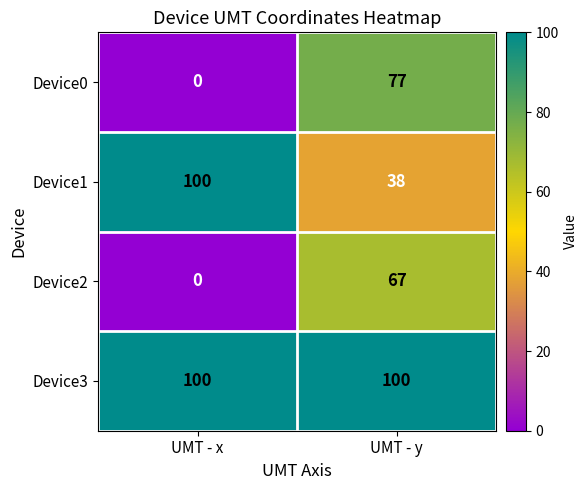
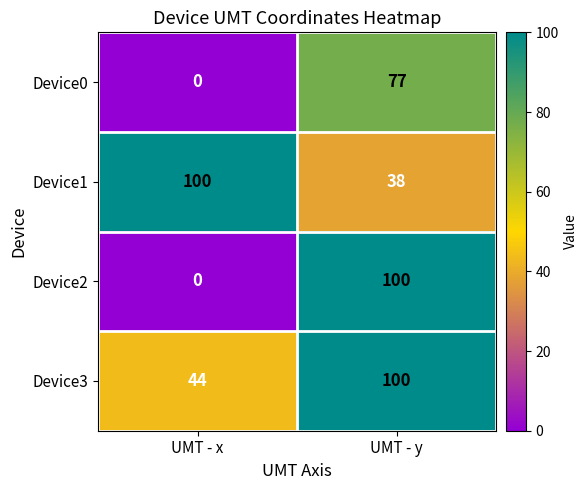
Device2, UMT - y: 67 -> 100
Device3, UMT - x: 100 -> 44
